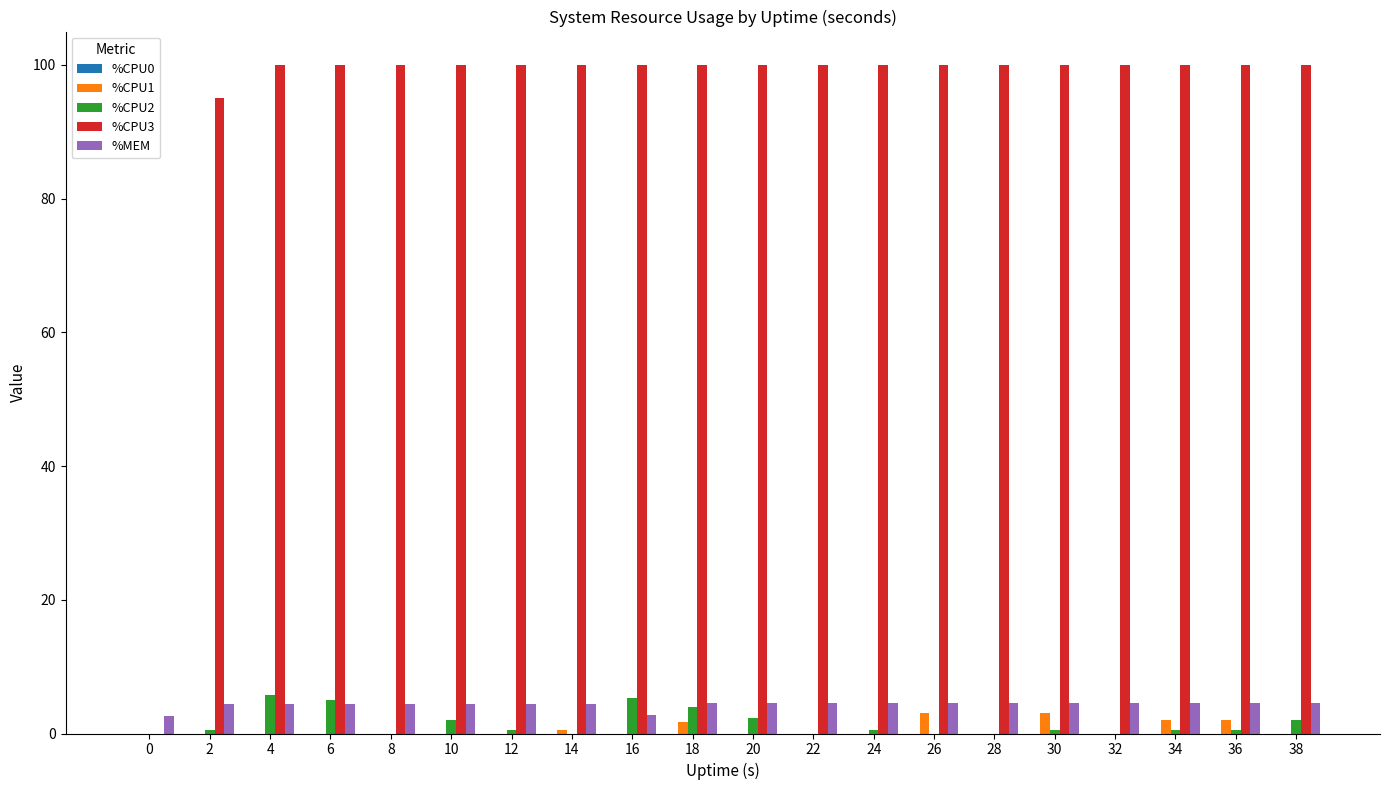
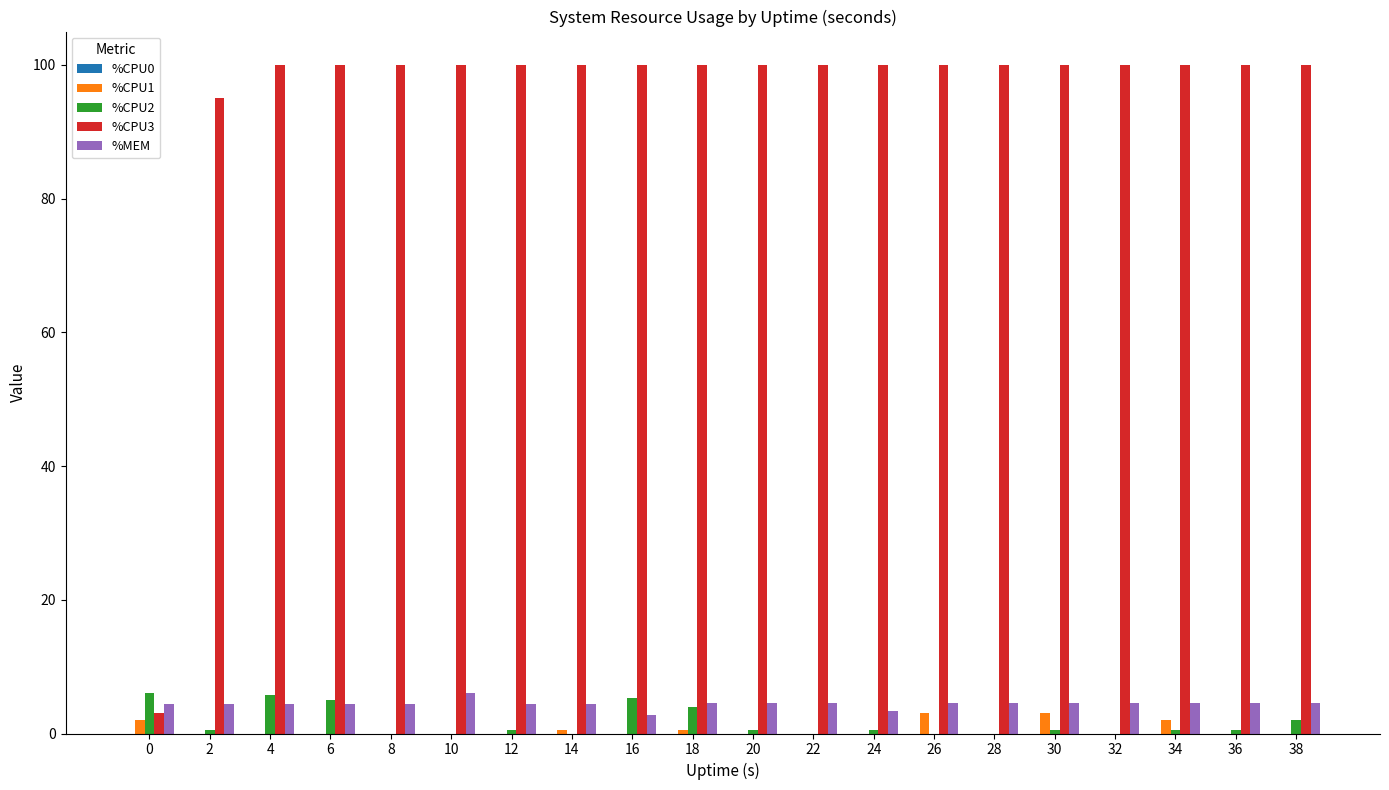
%CPU1, 0: 0 -> 2
%CPU2, 0: 0 -> 6
%CPU3, 0: 0 -> 3
%MEM, 0: 3 -> 4
%CPU2, 10: 2 -> 0
%MEM, 10: 4 -> 6
%CPU1, 18: 2 -> 1
%CPU2, 20: 2 -> 1
%MEM, 24: 5 -> 3
%CPU1, 36: 2 -> 0
